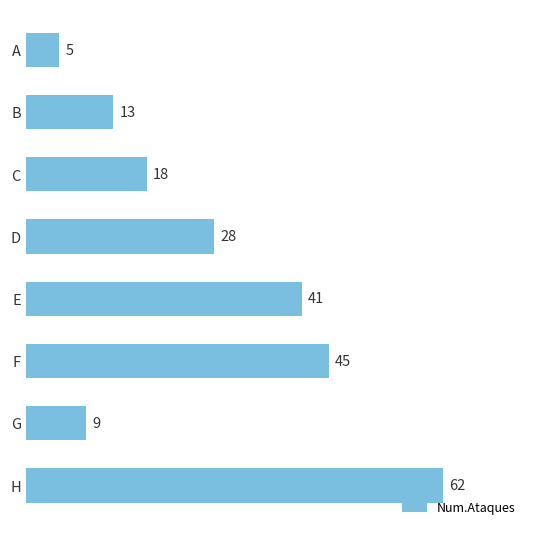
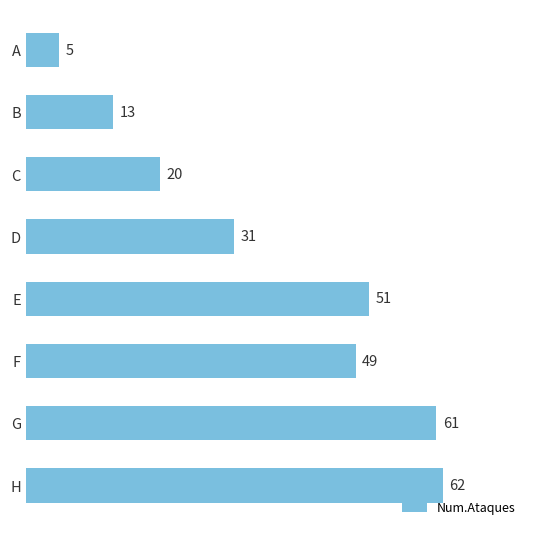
C: 18 -> 20
D: 28 -> 31
E: 41 -> 51
F: 45 -> 49
G: 9 -> 61
